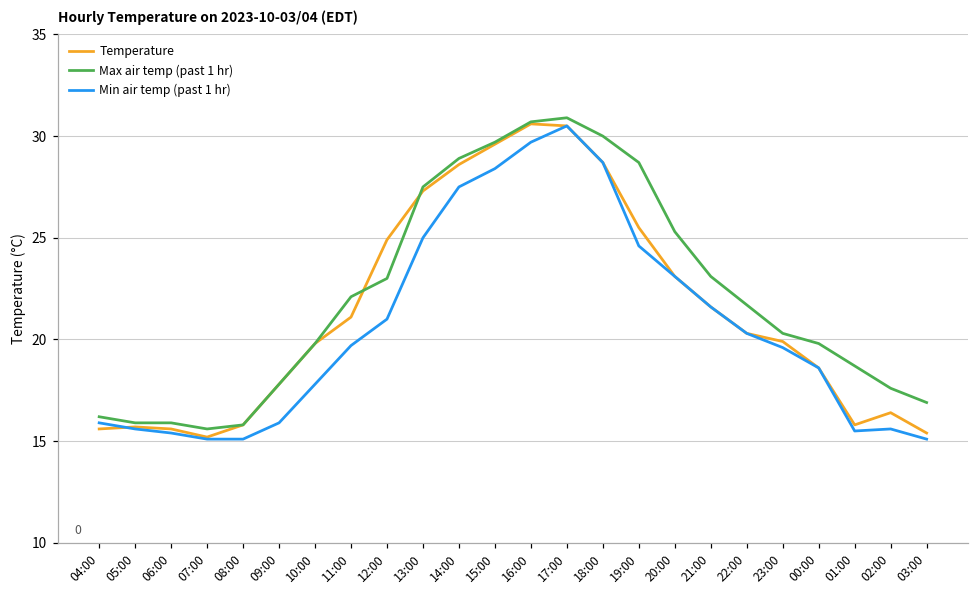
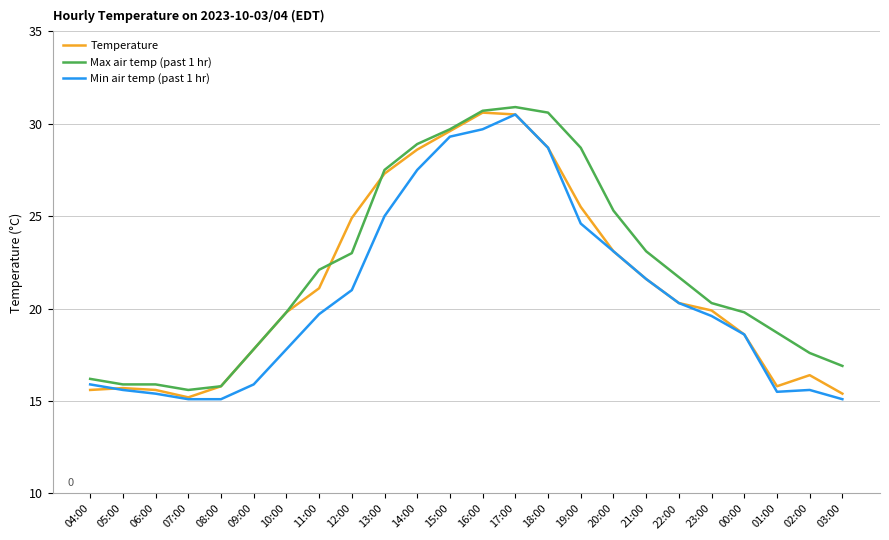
Min air temp (past 1 hr), 15:00: 28.4 -> 29.3
Max air temp (past 1 hr), 18:00: 30.0 -> 30.6
